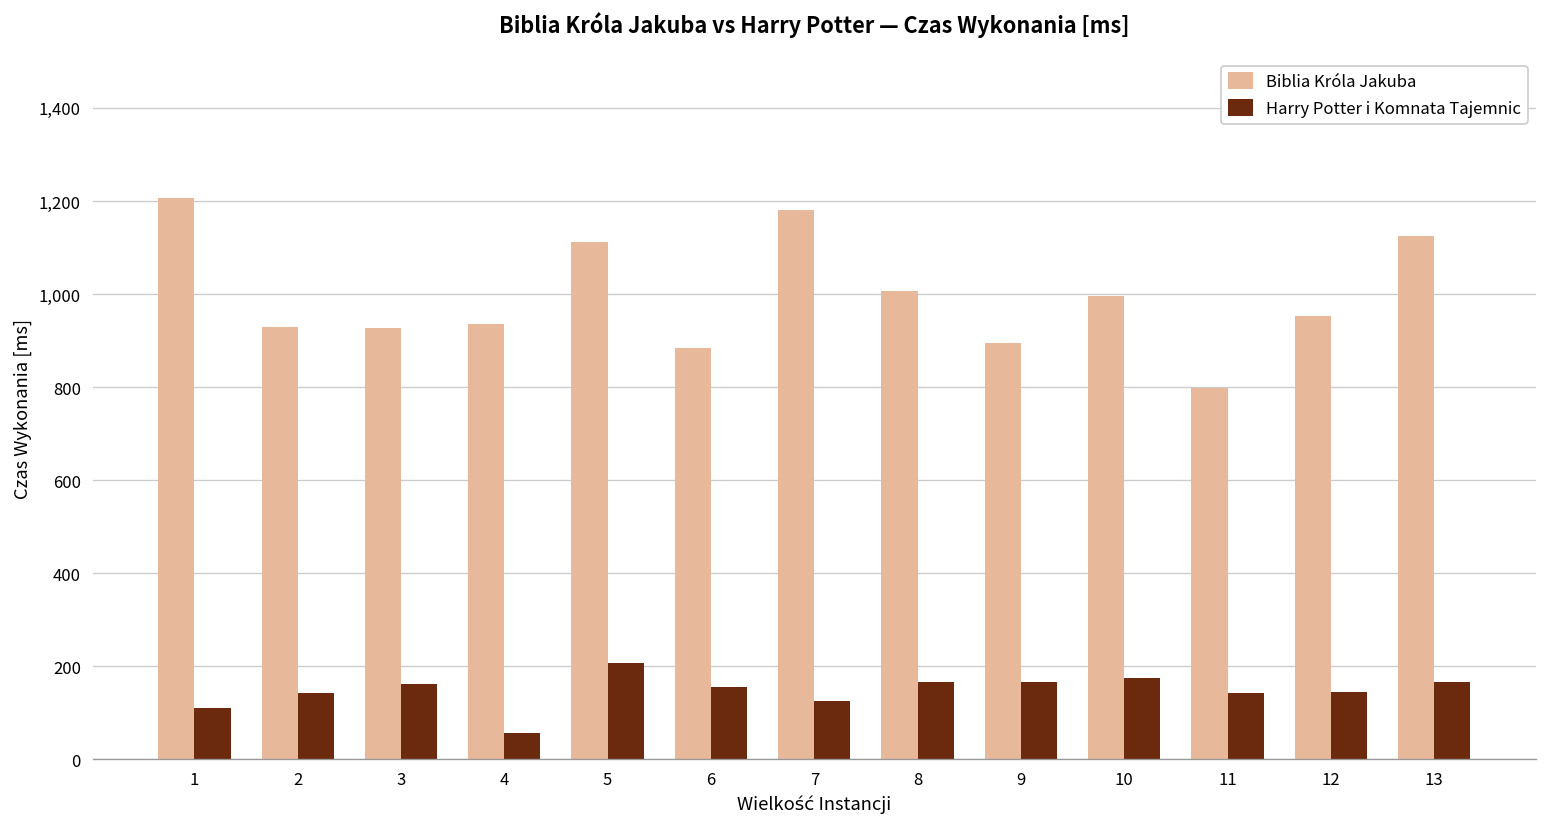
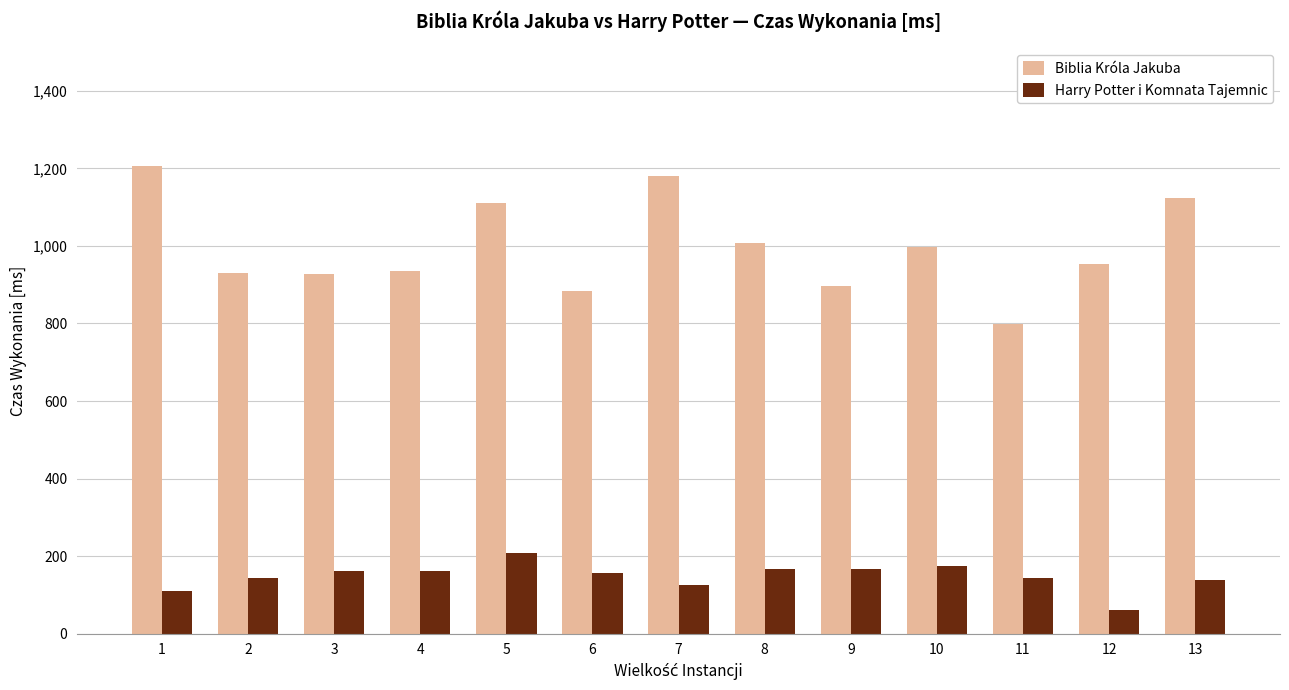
Harry Potter i Komnata Tajemnic, 4: 60 -> 160
Harry Potter i Komnata Tajemnic, 12: 140 -> 60
Harry Potter i Komnata Tajemnic, 13: 170 -> 140
